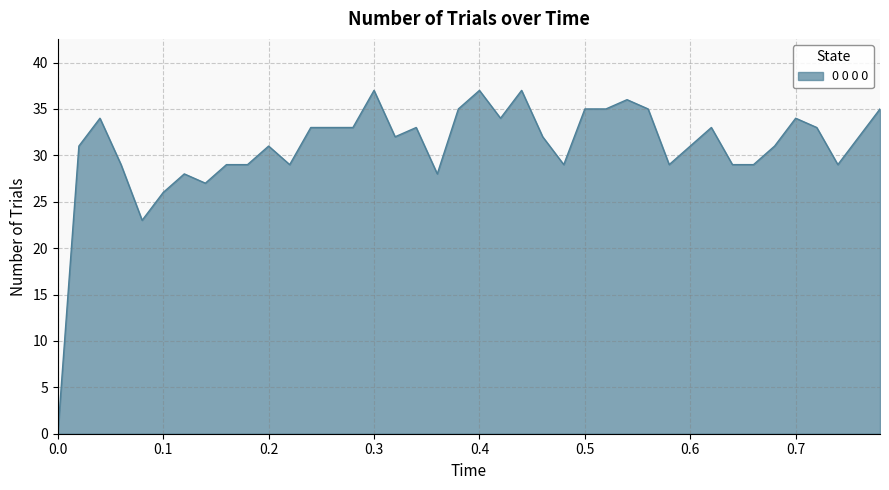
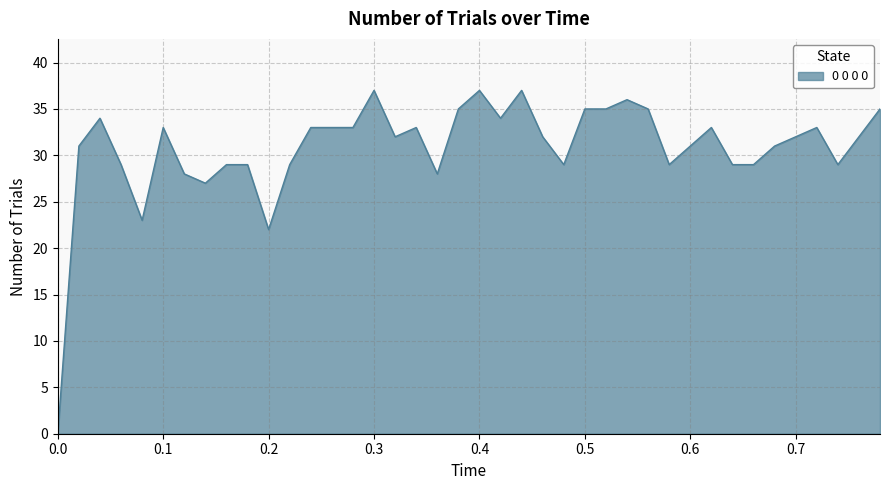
0.1: 26 -> 33
0.2: 31 -> 22
0.7: 34 -> 32
